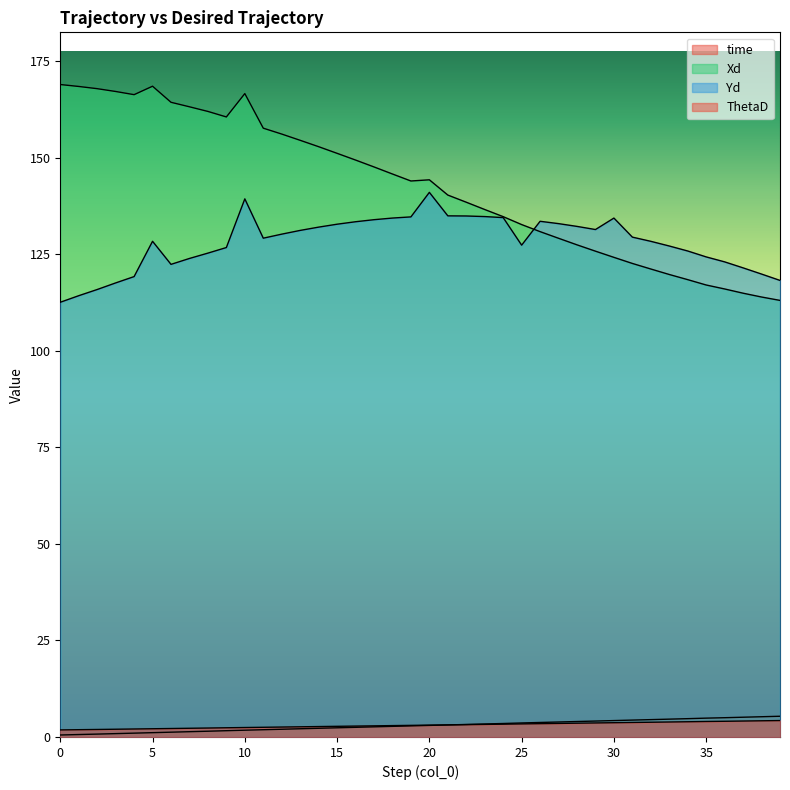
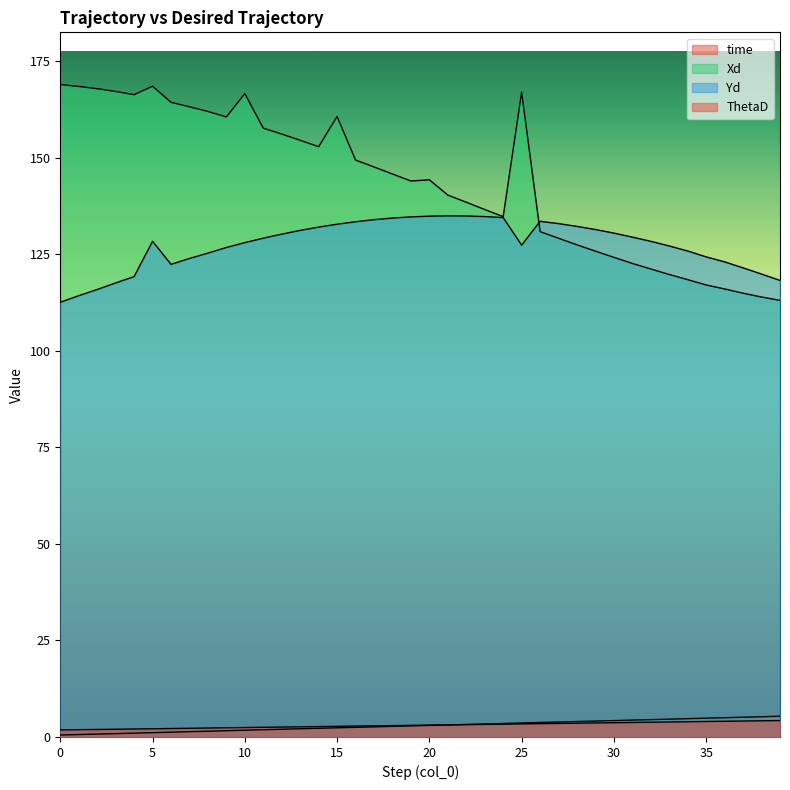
Yd, 10: 139 -> 128
Xd, 15: 151 -> 161
Yd, 20: 141 -> 135
Xd, 25: 133 -> 167
Yd, 30: 134 -> 131
